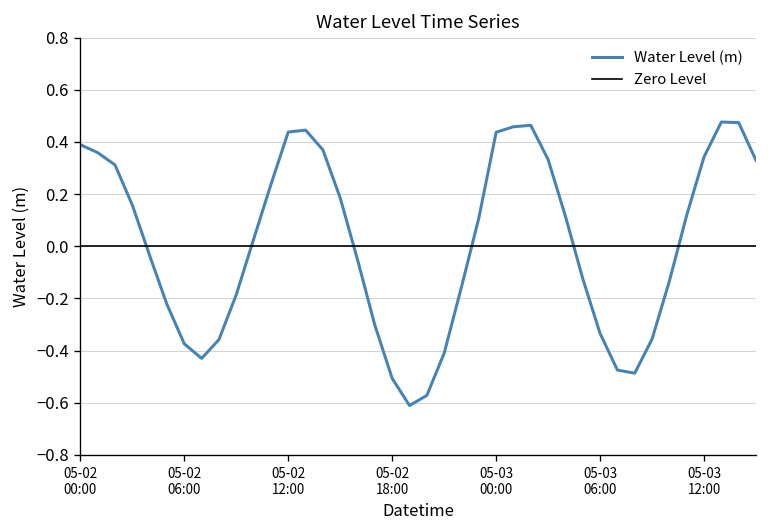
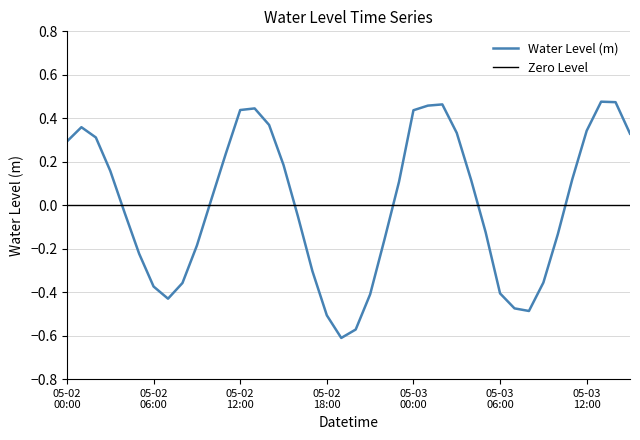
05-02 00:00: 0.39 -> 0.29
05-03 06:00: -0.33 -> -0.41
